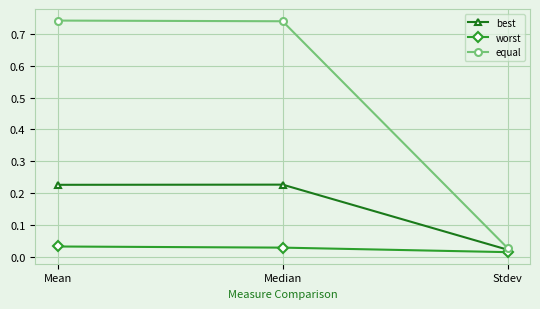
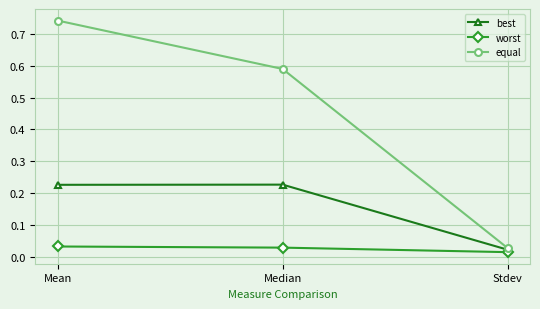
equal, Median: 0.74 -> 0.59
